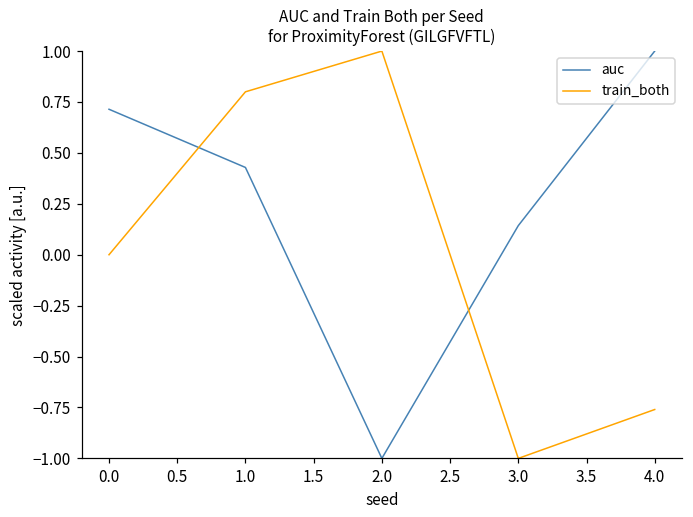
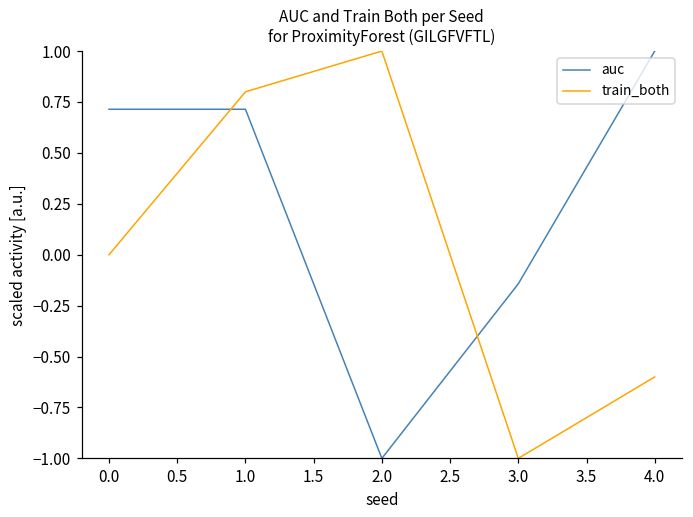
auc, 1.0: 0.43 -> 0.71
auc, 3.0: 0.14 -> -0.14
train_both, 4.0: -0.76 -> -0.60
